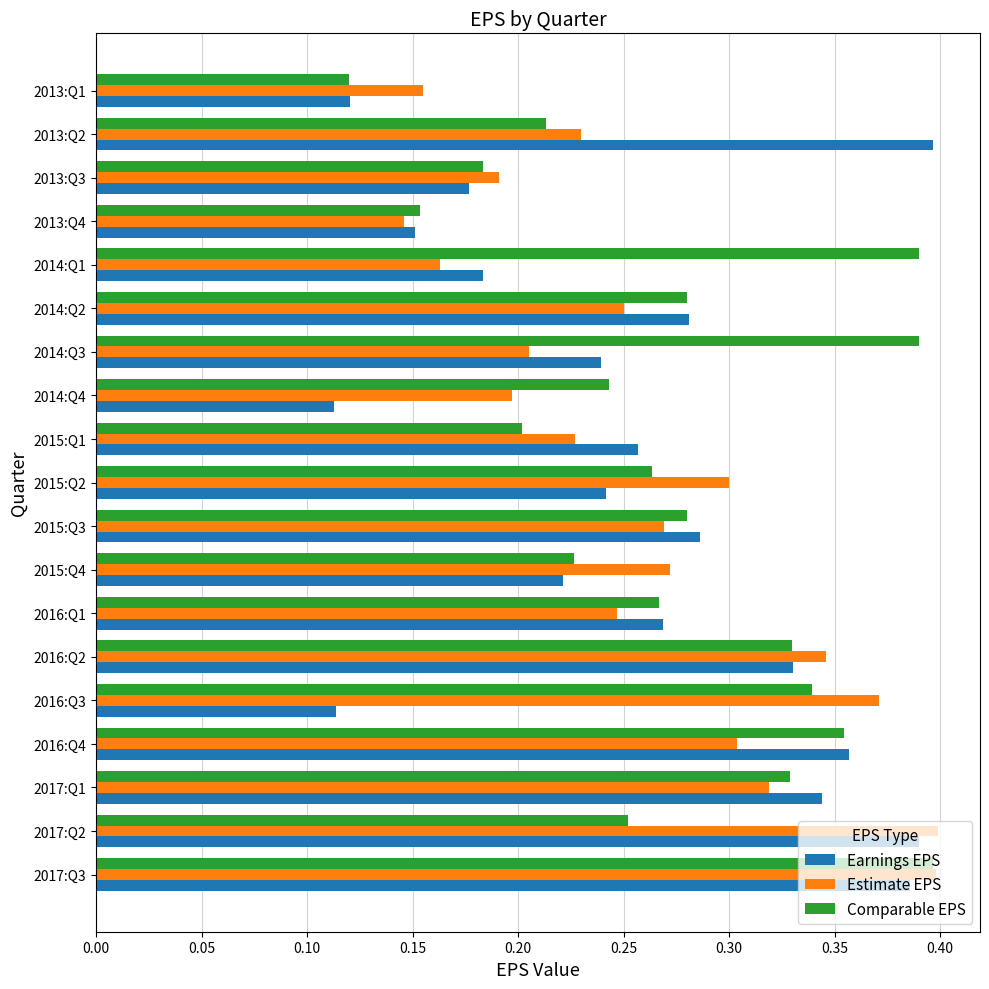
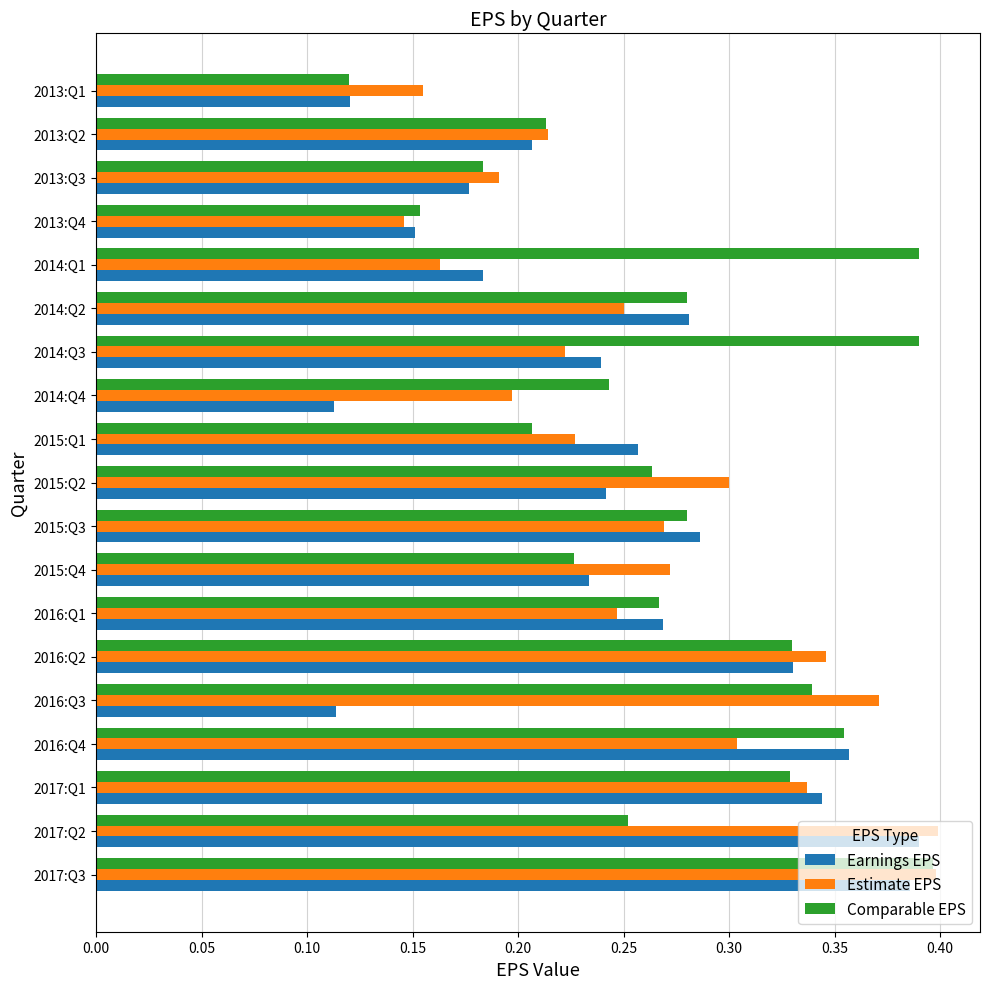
Estimate EPS, 2013:Q2: 0.230 -> 0.214
Earnings EPS, 2013:Q2: 0.397 -> 0.207
Estimate EPS, 2014:Q3: 0.205 -> 0.222
Comparable EPS, 2015:Q1: 0.202 -> 0.207
Earnings EPS, 2015:Q4: 0.222 -> 0.234
Estimate EPS, 2017:Q1: 0.319 -> 0.337
